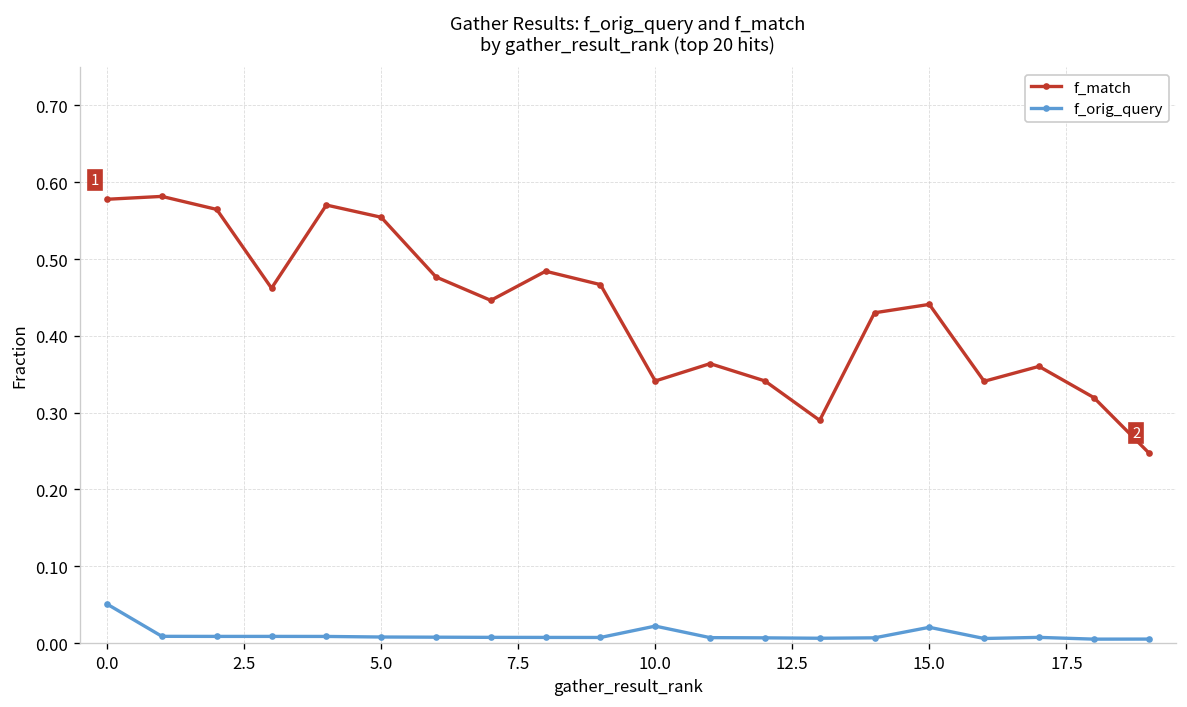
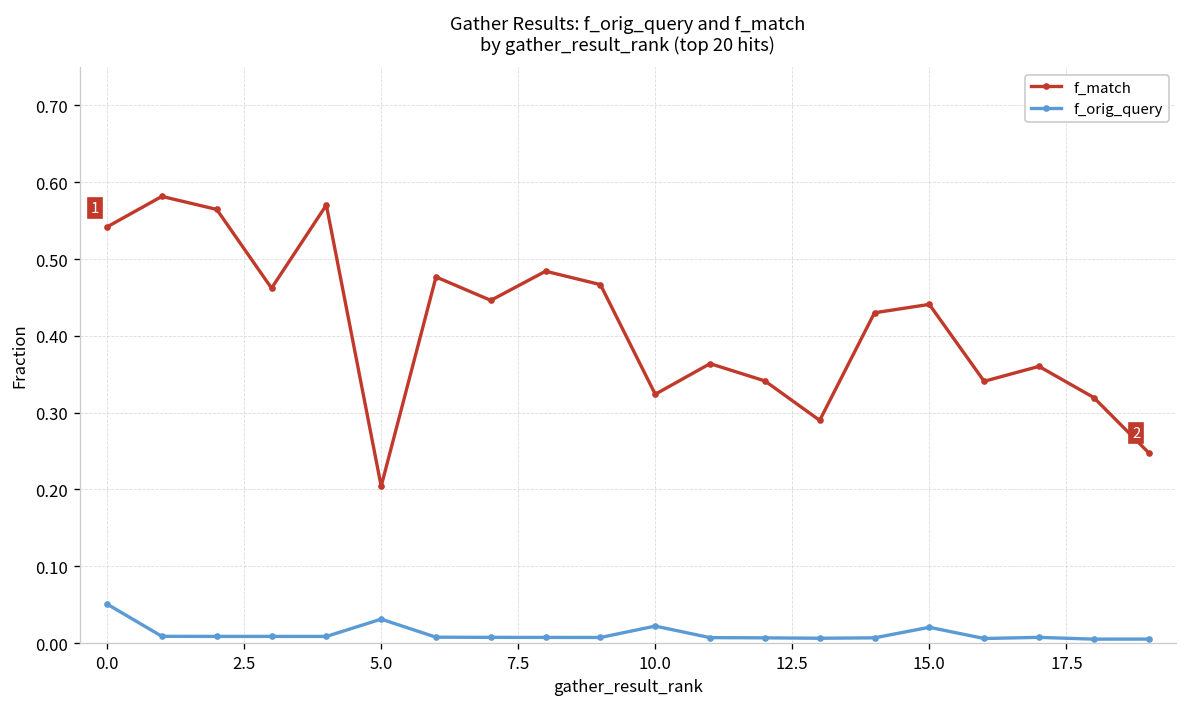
f_match, 0.0: 0.58 -> 0.54
f_match, 5.0: 0.55 -> 0.20
f_orig_query, 5.0: 0.01 -> 0.03
f_match, 10.0: 0.34 -> 0.32
